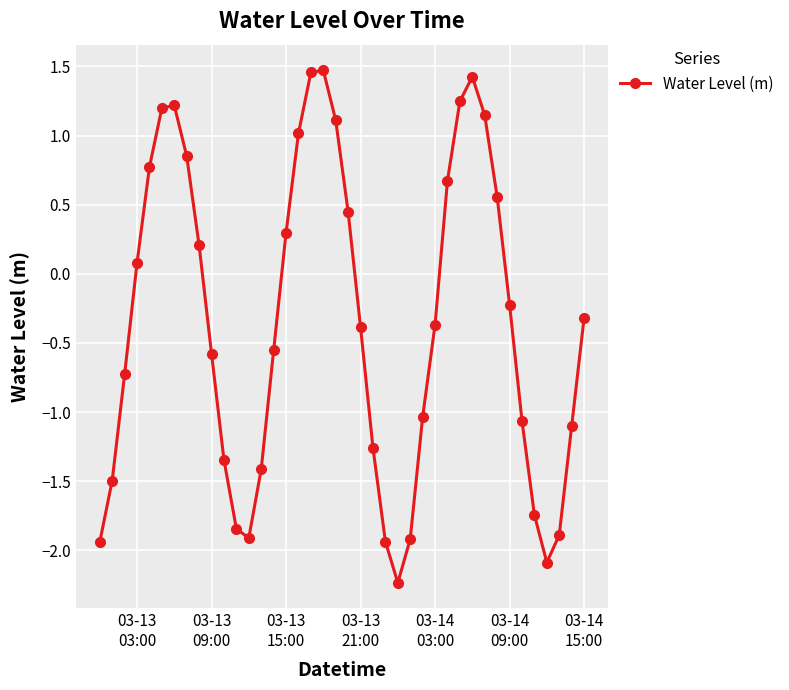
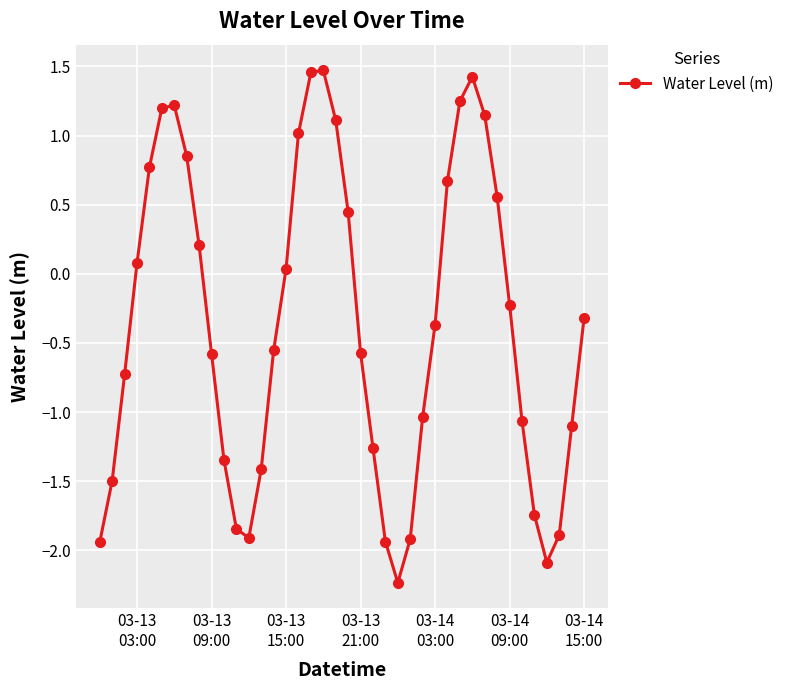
03-13 15:00: 0.30 -> 0.04
03-13 21:00: -0.39 -> -0.57
